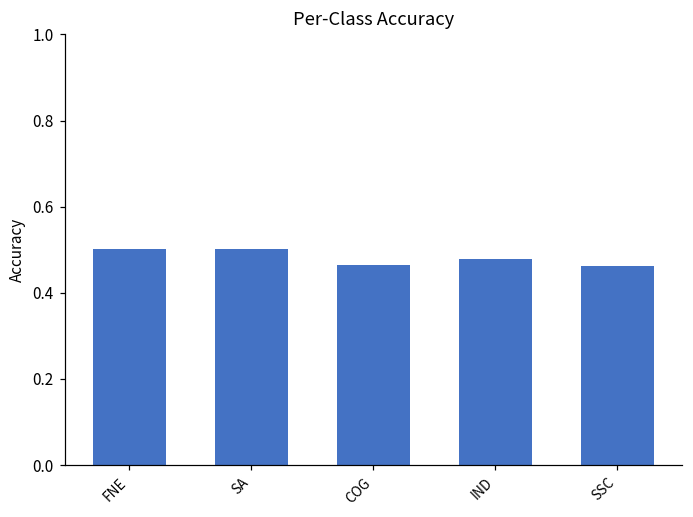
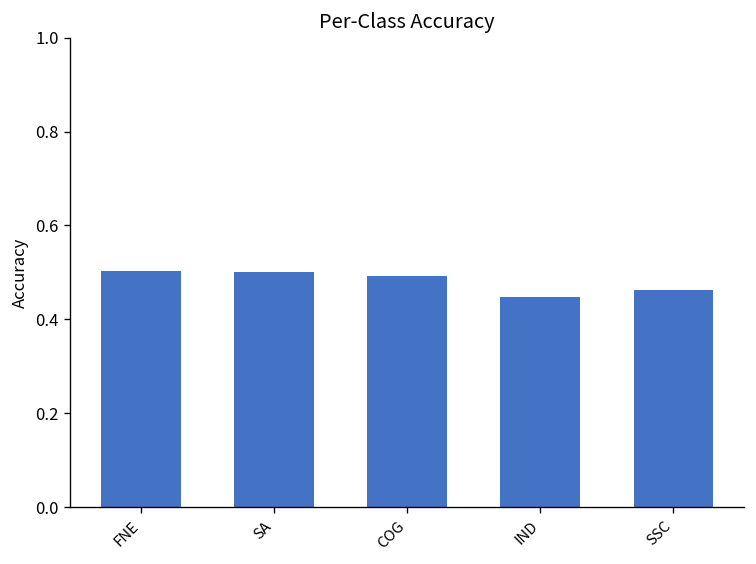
COG: 0.47 -> 0.49
IND: 0.48 -> 0.45
